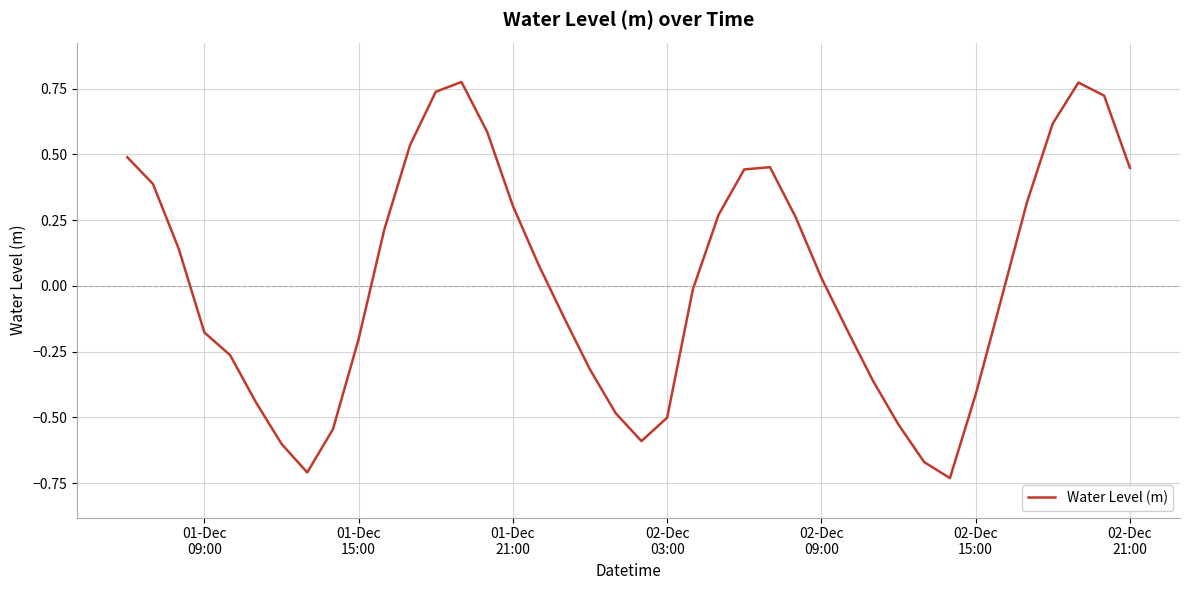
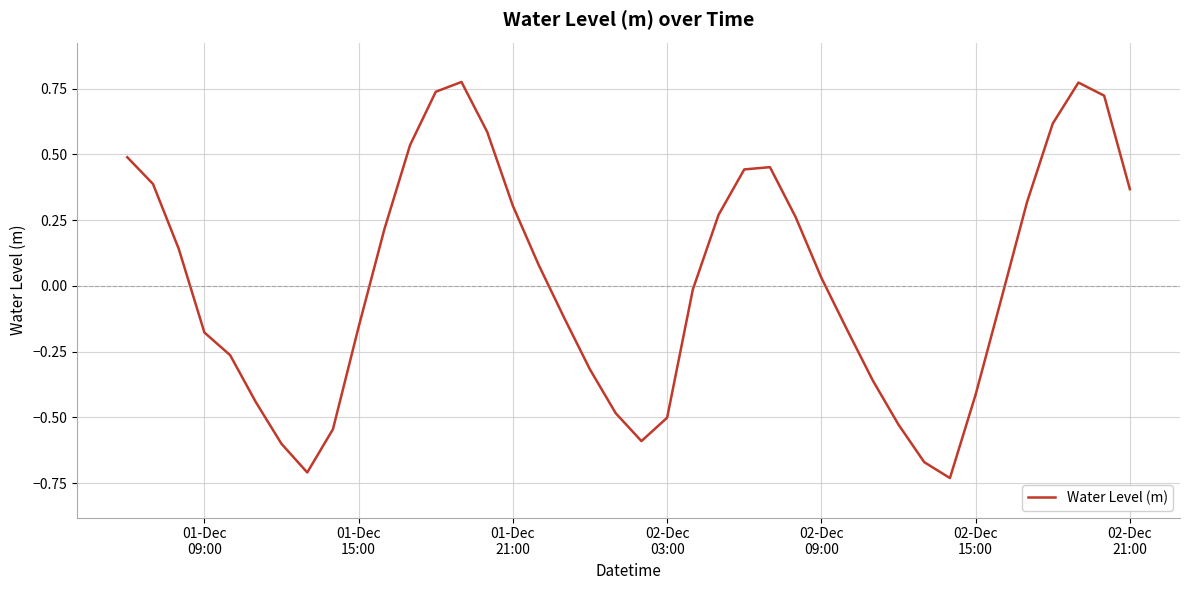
01-Dec 15:00: -0.20 -> -0.16
02-Dec 21:00: 0.45 -> 0.37
